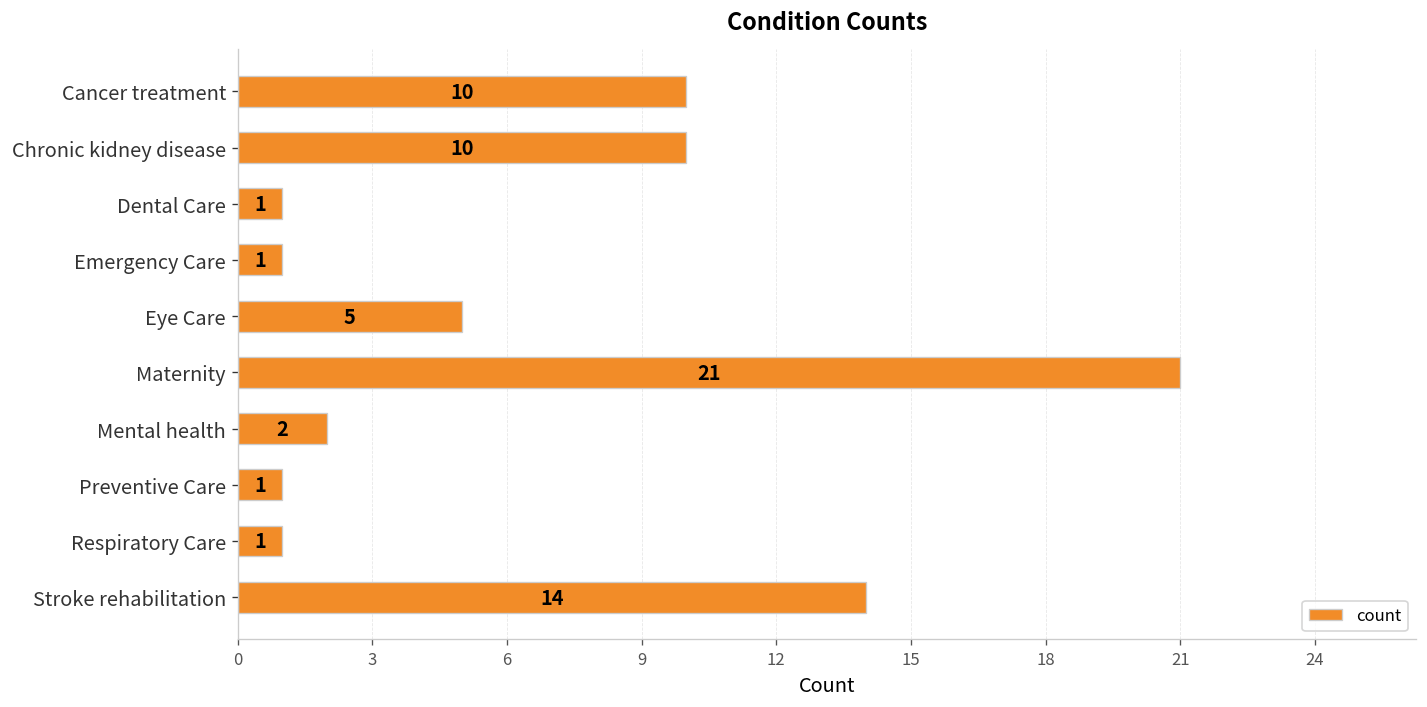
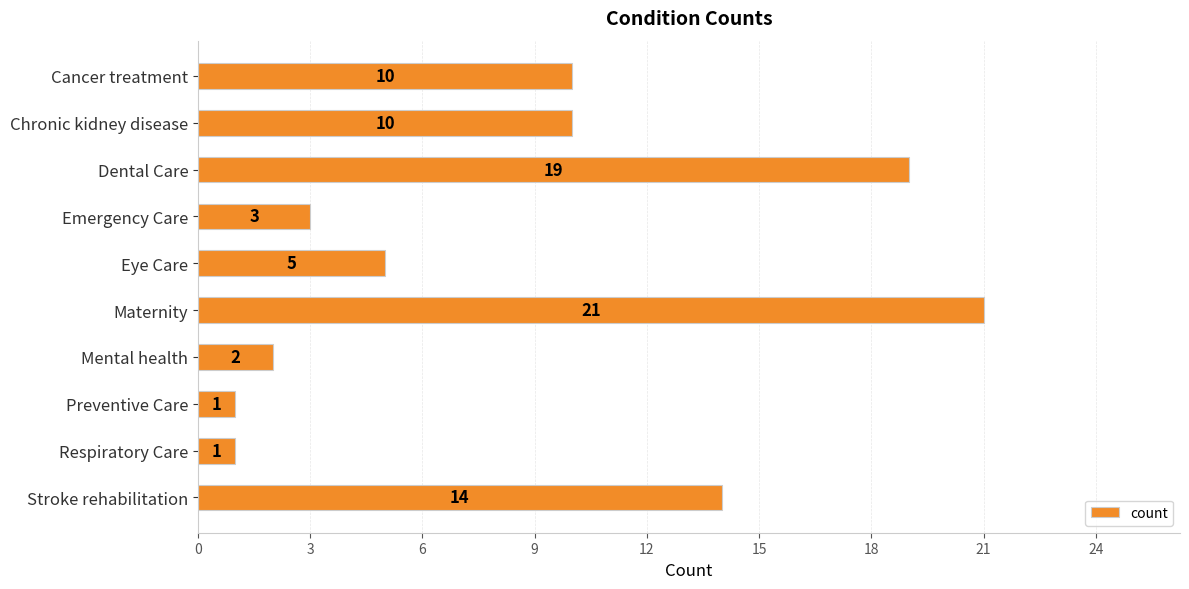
Dental Care: 1 -> 19
Emergency Care: 1 -> 3
